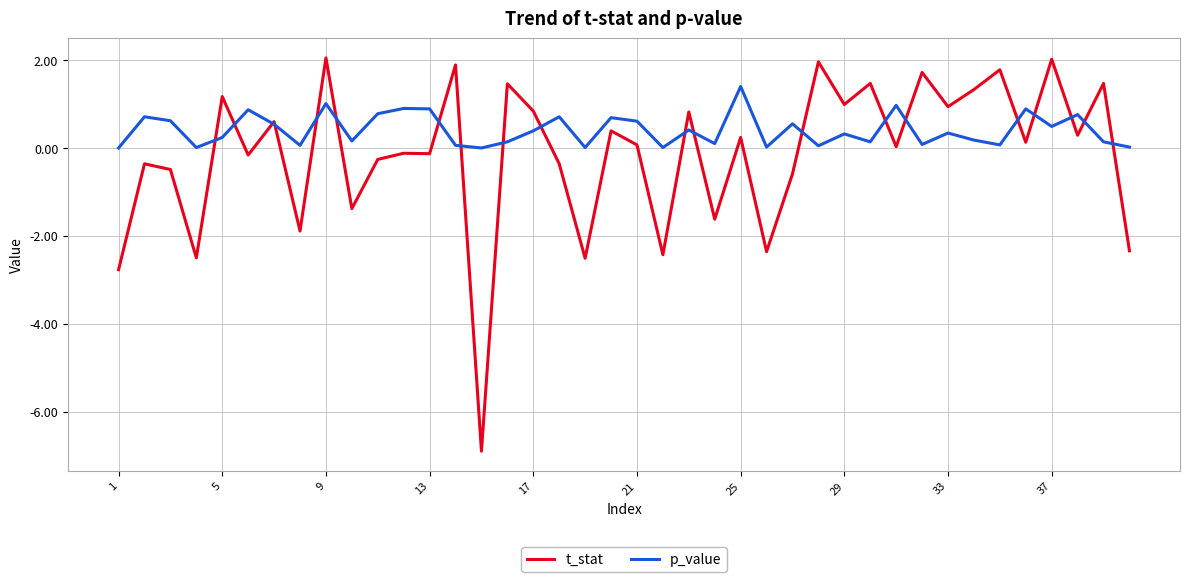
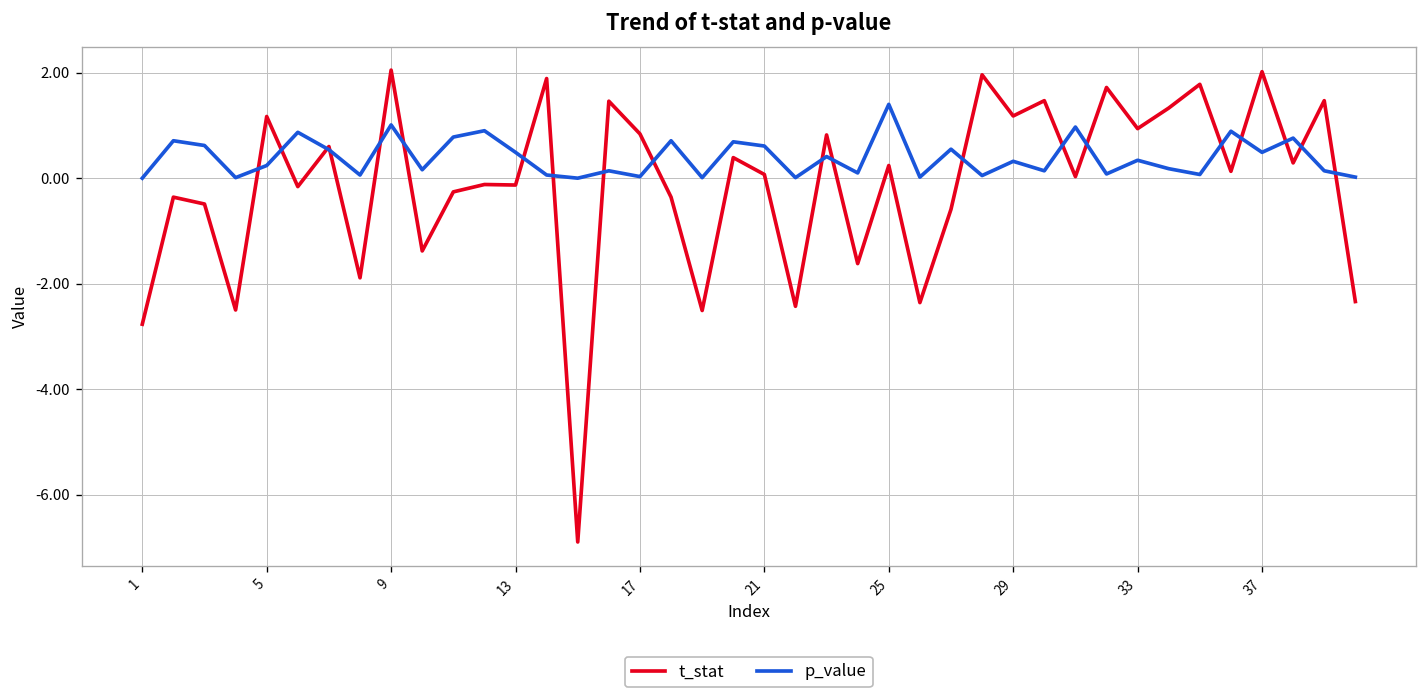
p_value, 13: 0.9 -> 0.5
p_value, 17: 0.4 -> 0.0
t_stat, 29: 1.0 -> 1.2
